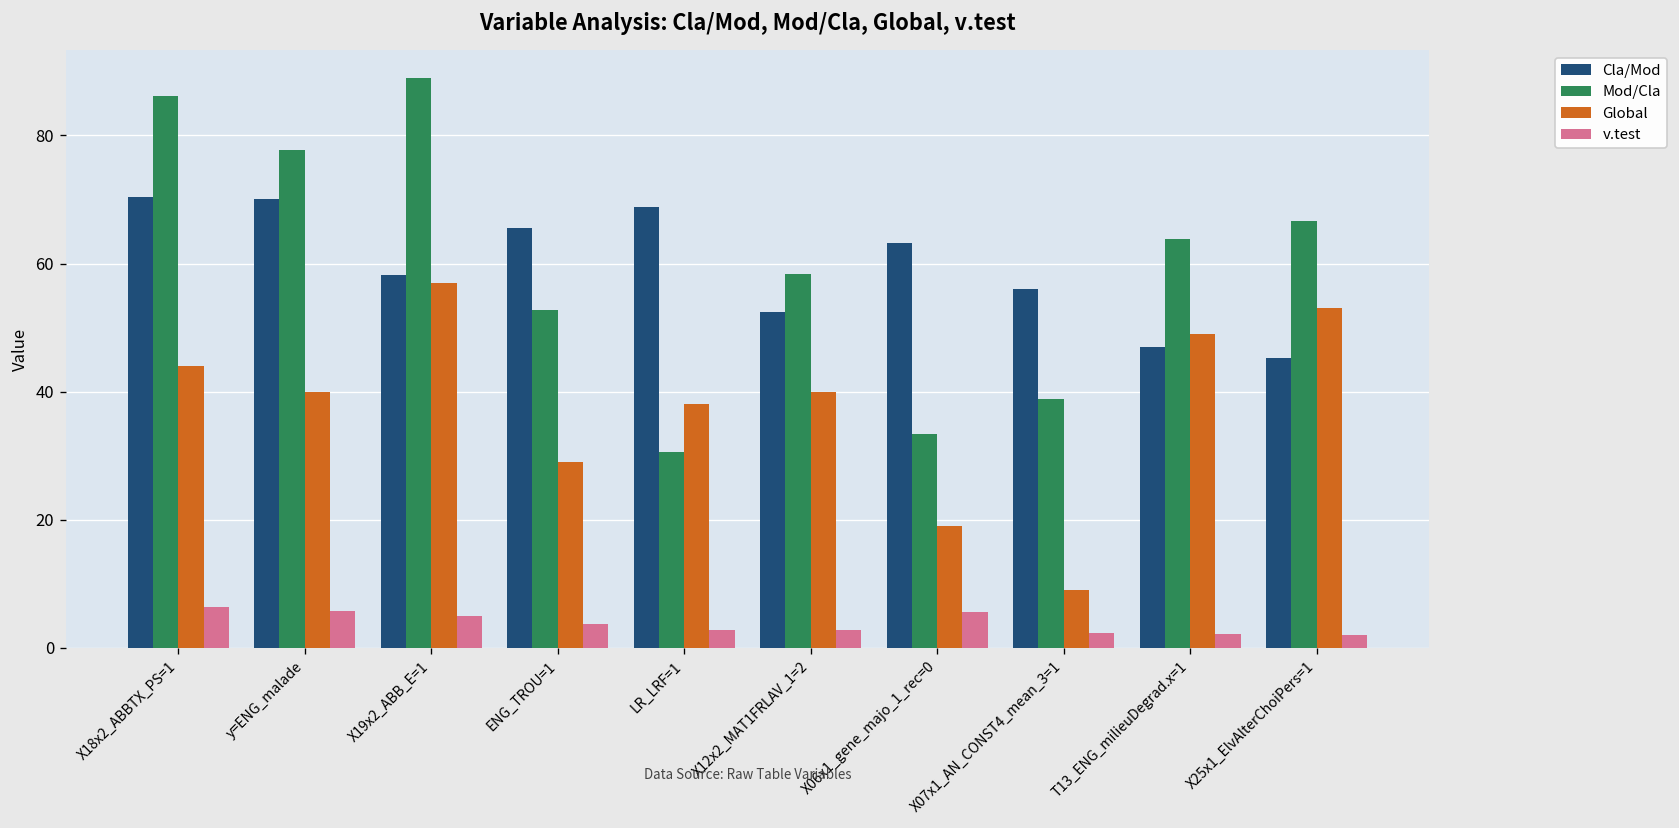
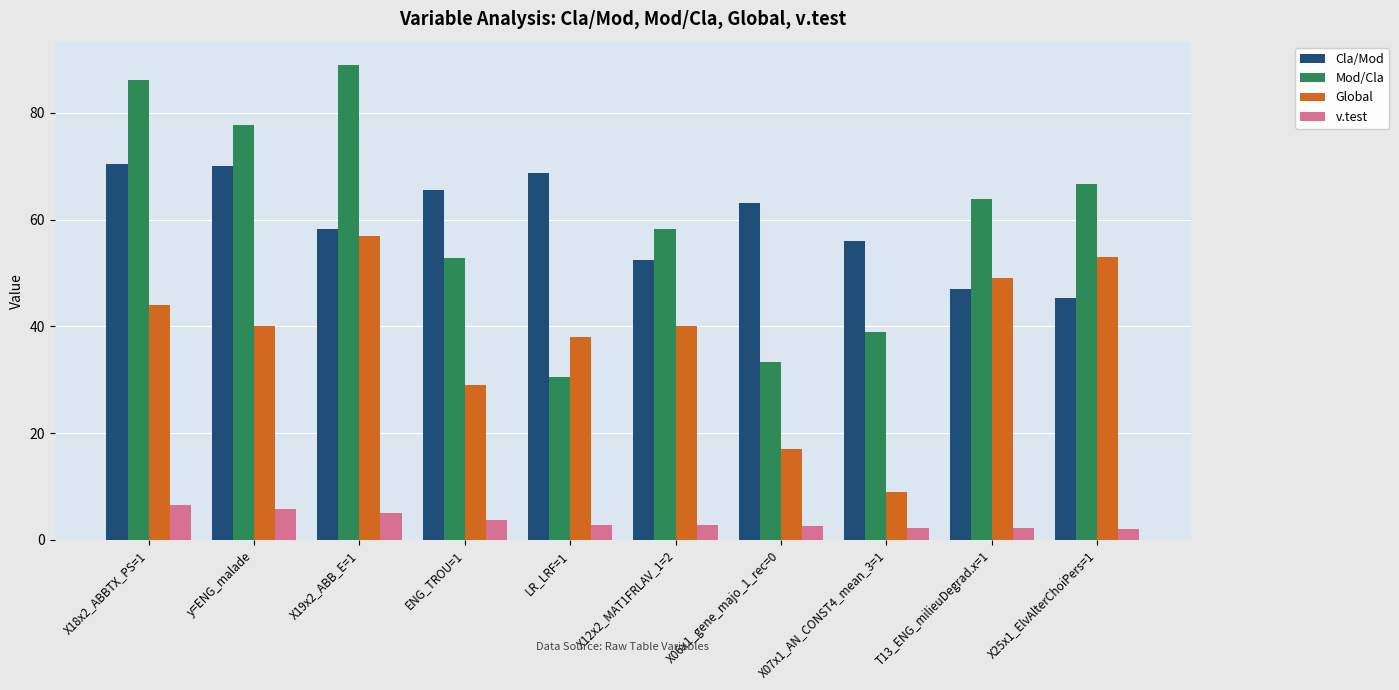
Global, X06x1_gene_majo_1_rec=0: 19 -> 17
v.test, X06x1_gene_majo_1_rec=0: 6 -> 3
